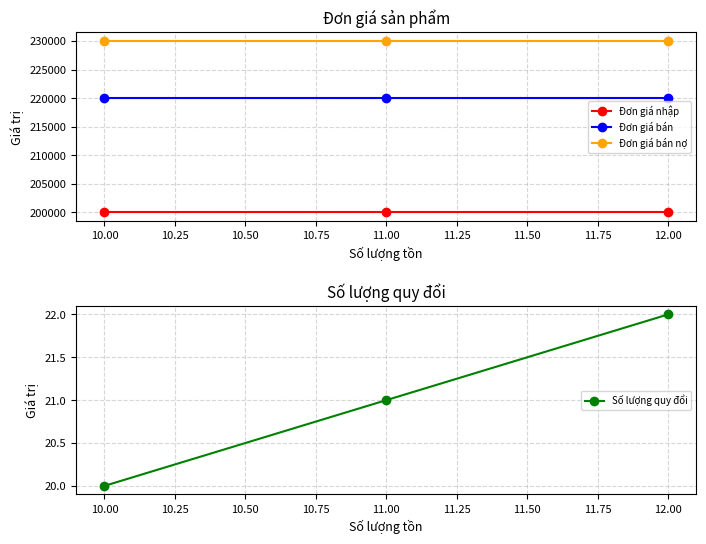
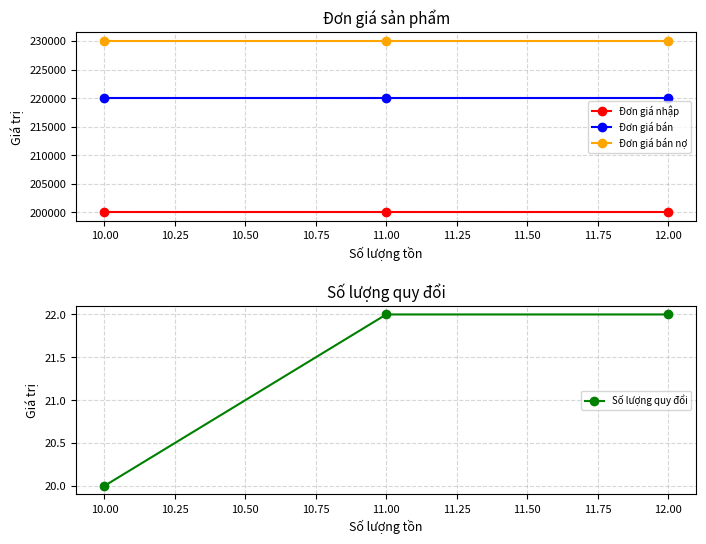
Số lượng quy đổi, 11.00: 21 -> 22
